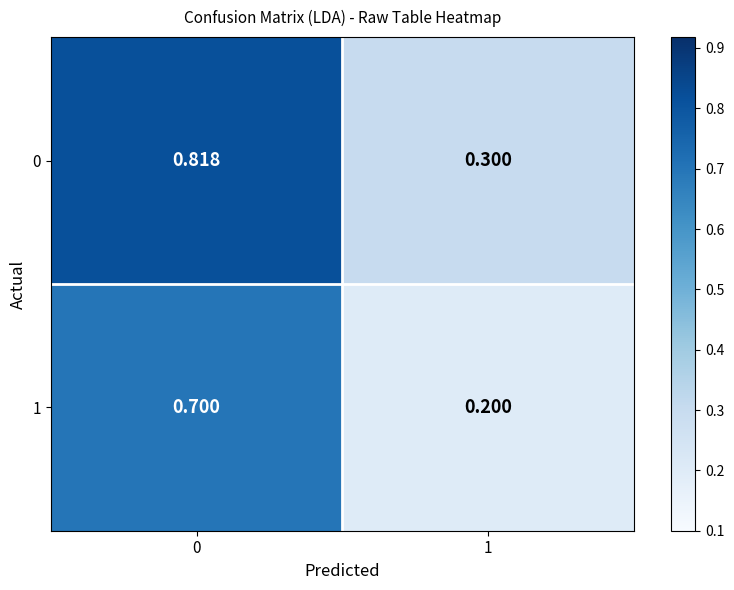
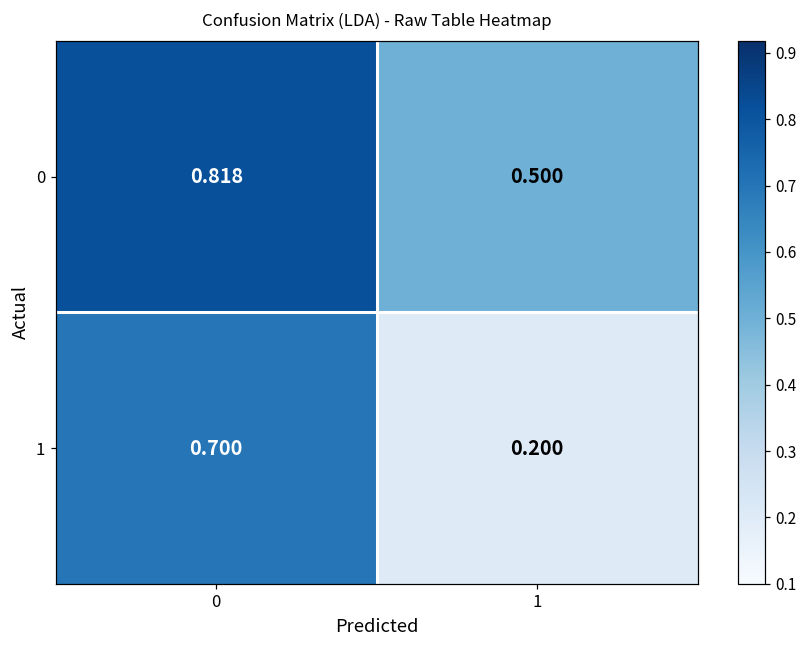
0, 1: 0.300 -> 0.500
